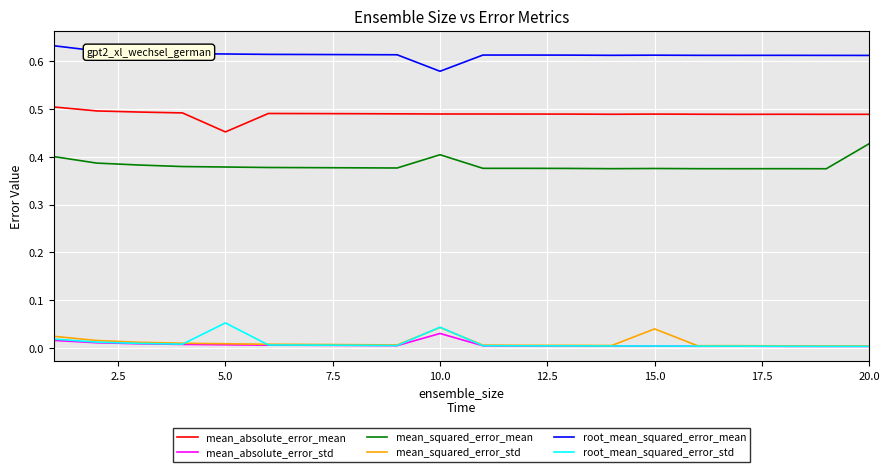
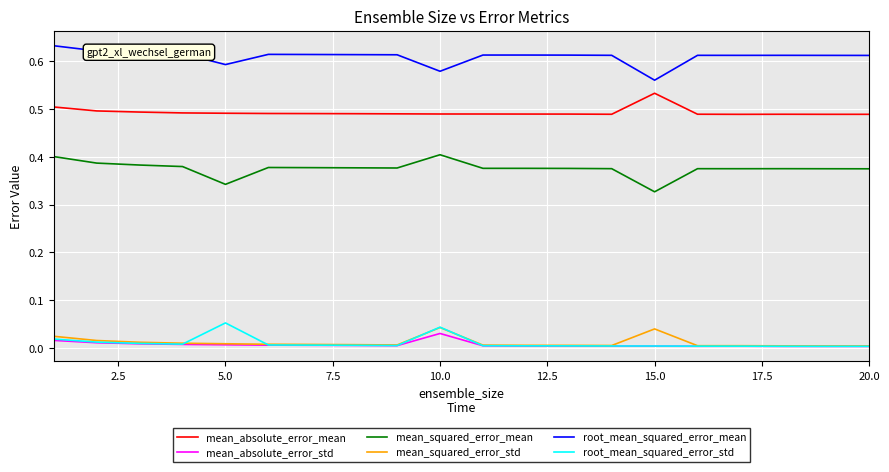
mean_absolute_error_mean, 5.0: 0.45 -> 0.49
mean_squared_error_mean, 5.0: 0.38 -> 0.34
root_mean_squared_error_mean, 5.0: 0.62 -> 0.59
mean_absolute_error_mean, 15.0: 0.49 -> 0.53
mean_squared_error_mean, 15.0: 0.38 -> 0.33
root_mean_squared_error_mean, 15.0: 0.61 -> 0.56
mean_squared_error_mean, 20.0: 0.43 -> 0.38
